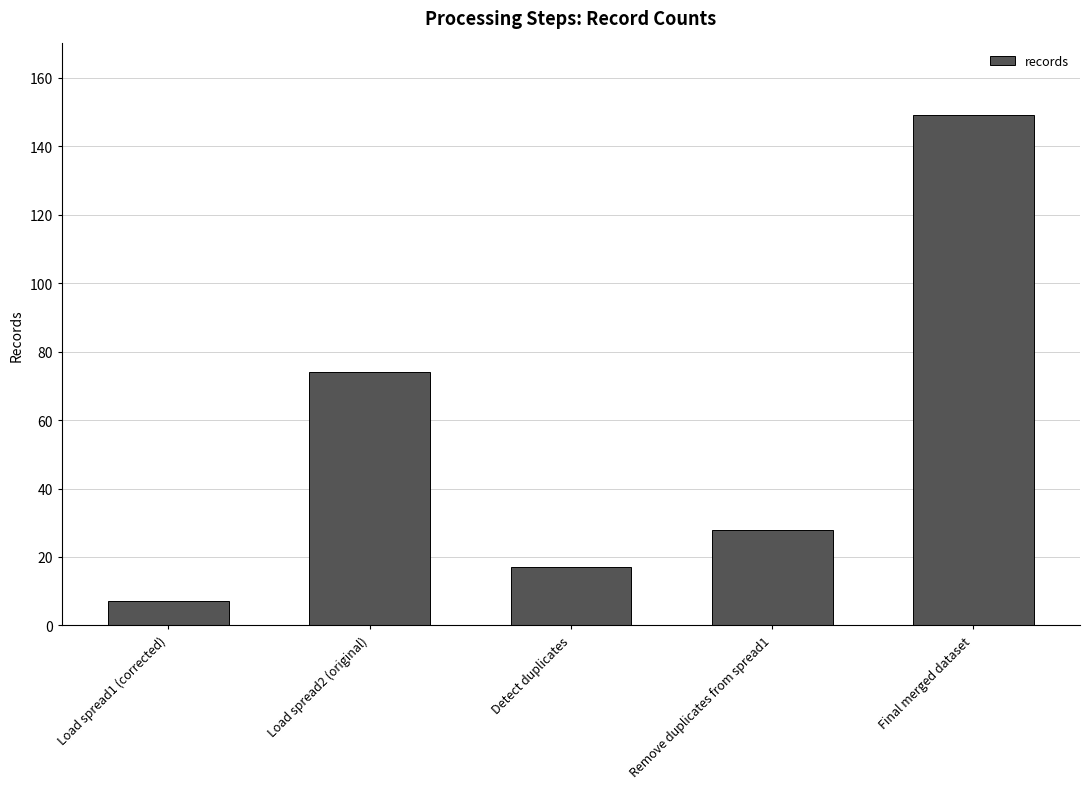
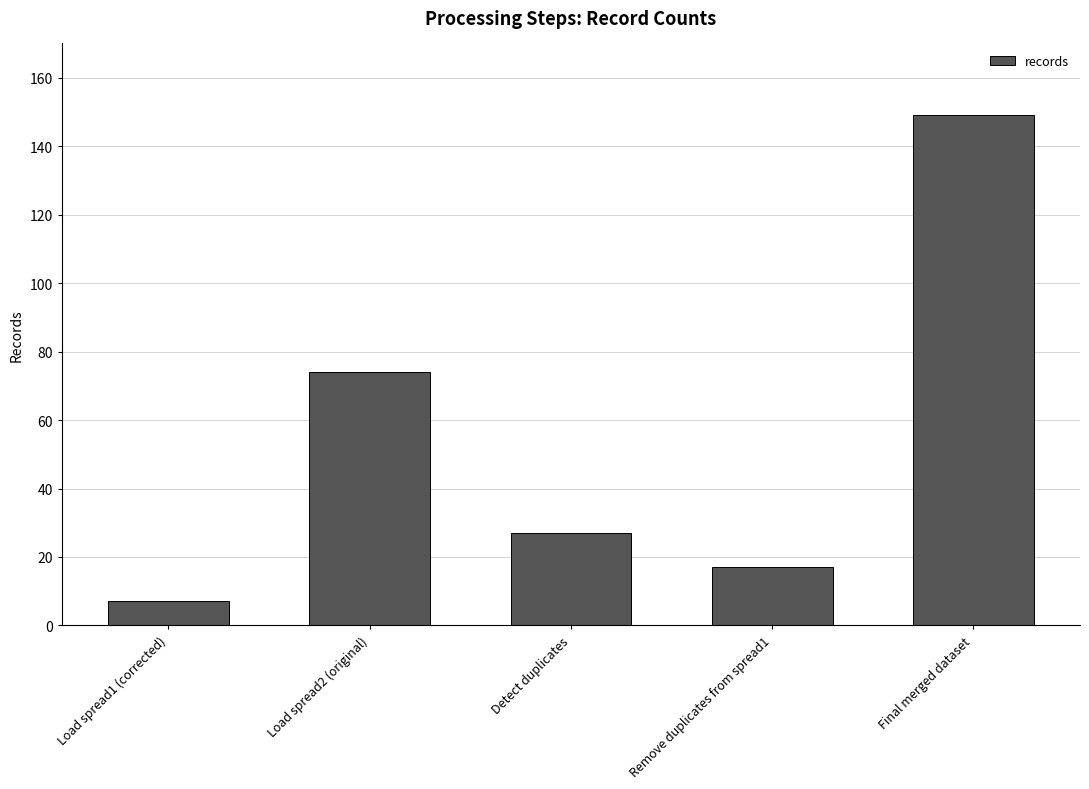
Detect duplicates: 17 -> 27
Remove duplicates from spread1: 28 -> 17
